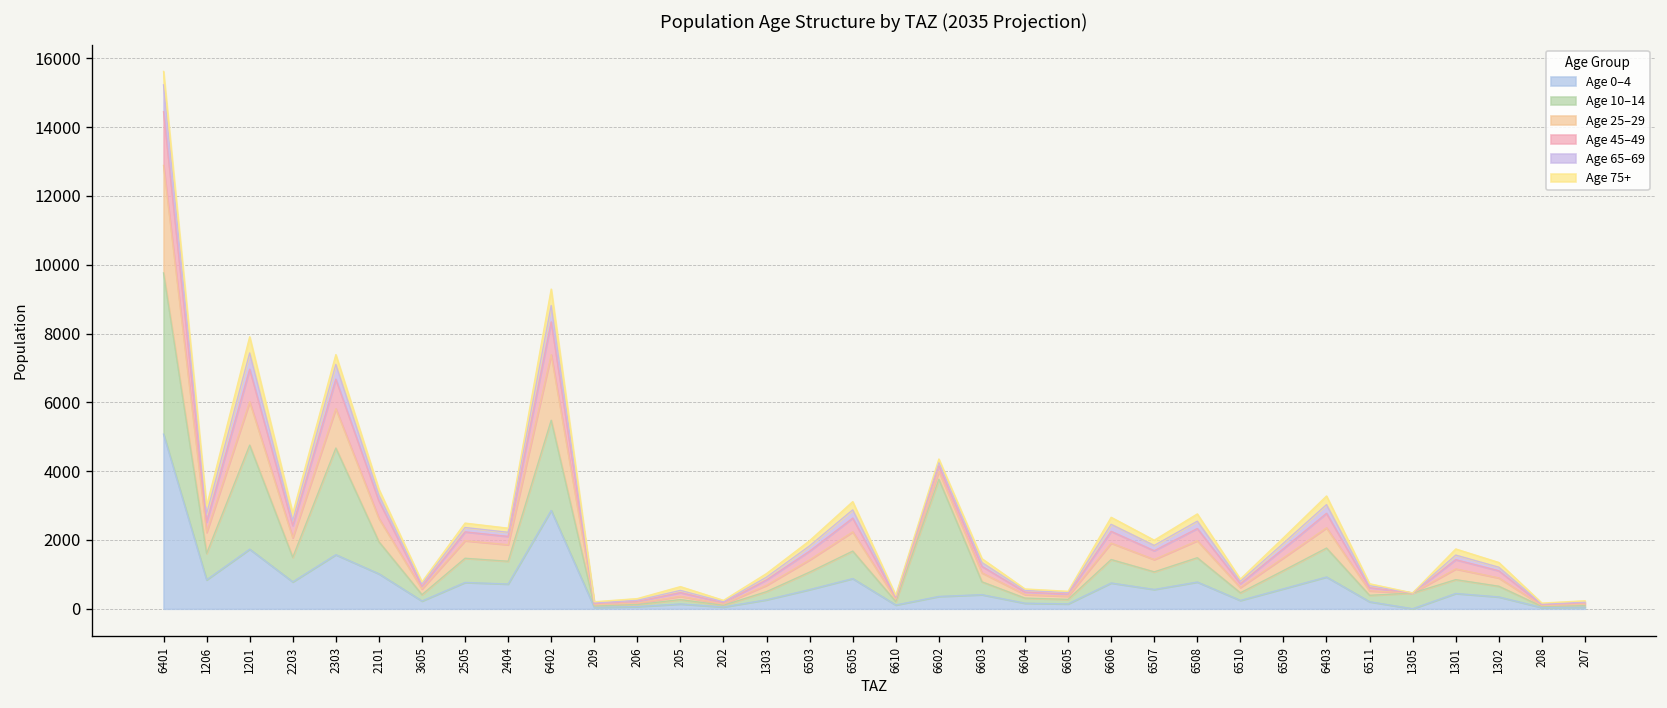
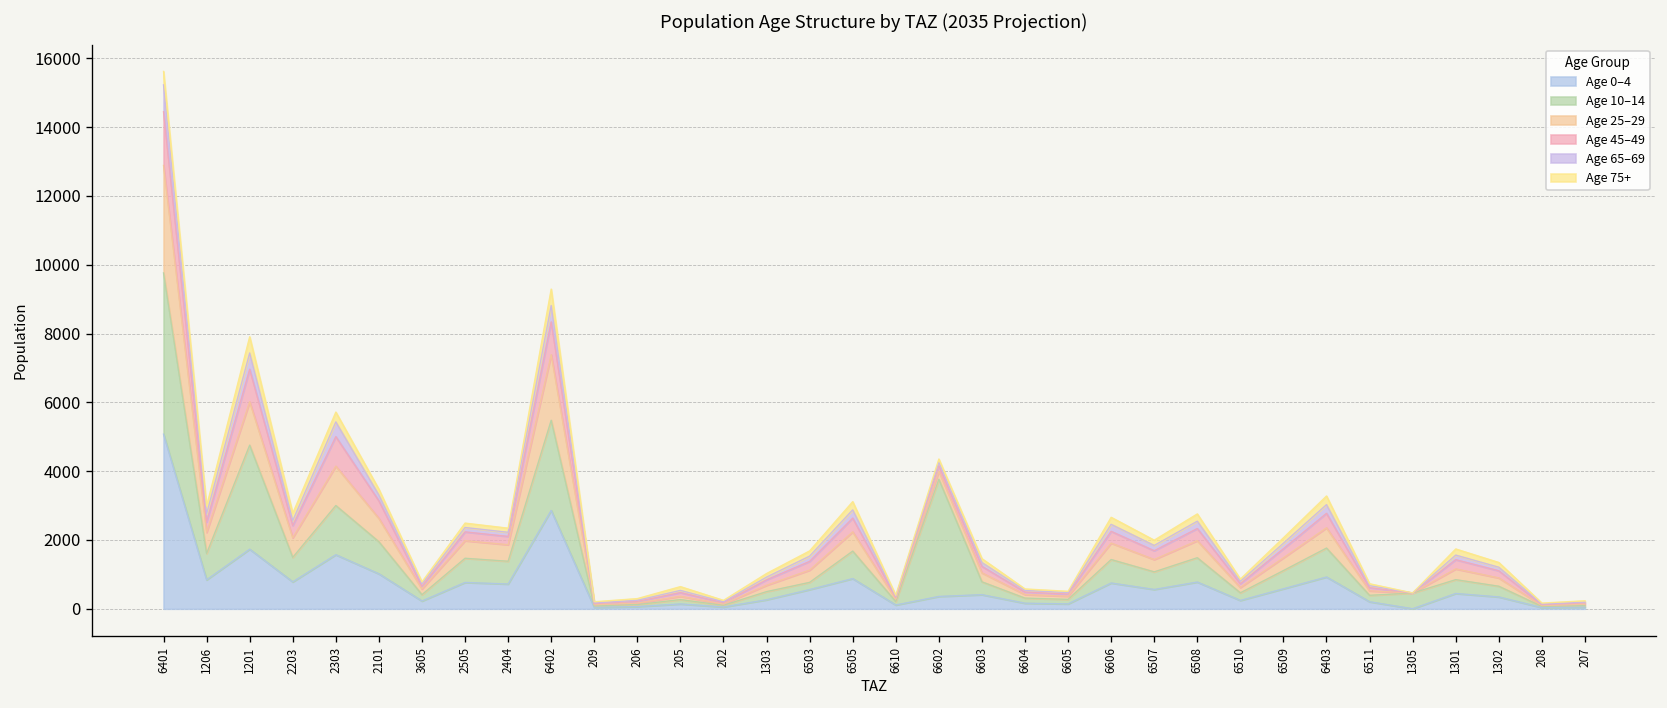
Age 10–14, 2303: 3100 -> 1400
Age 10–14, 6503: 500 -> 200
